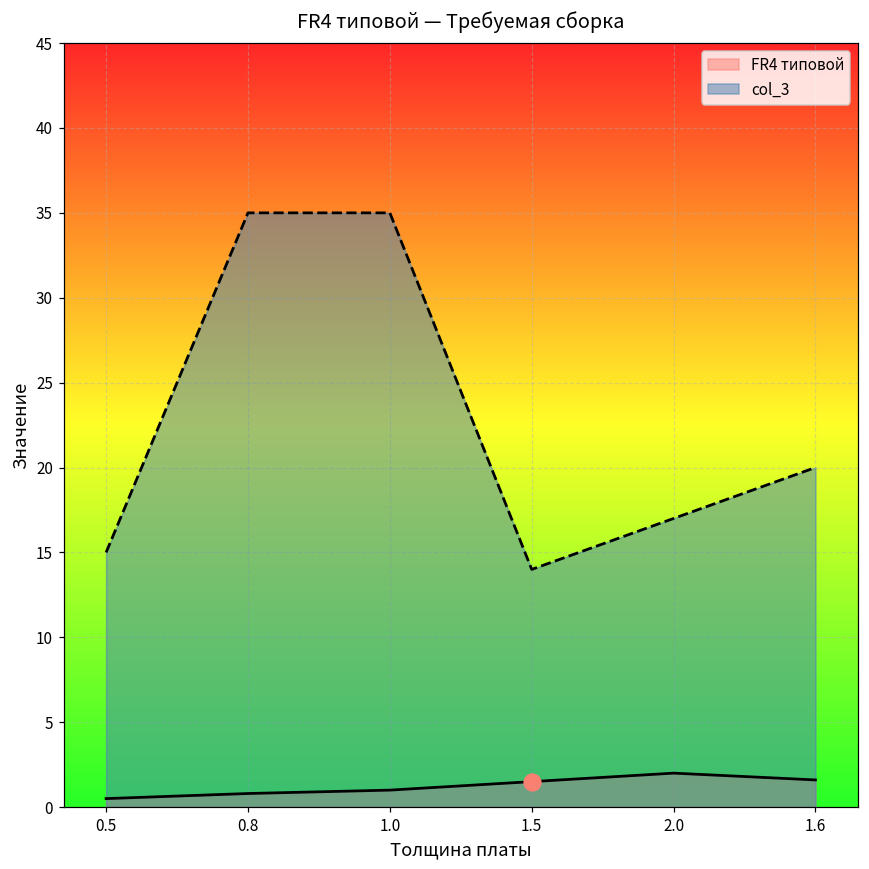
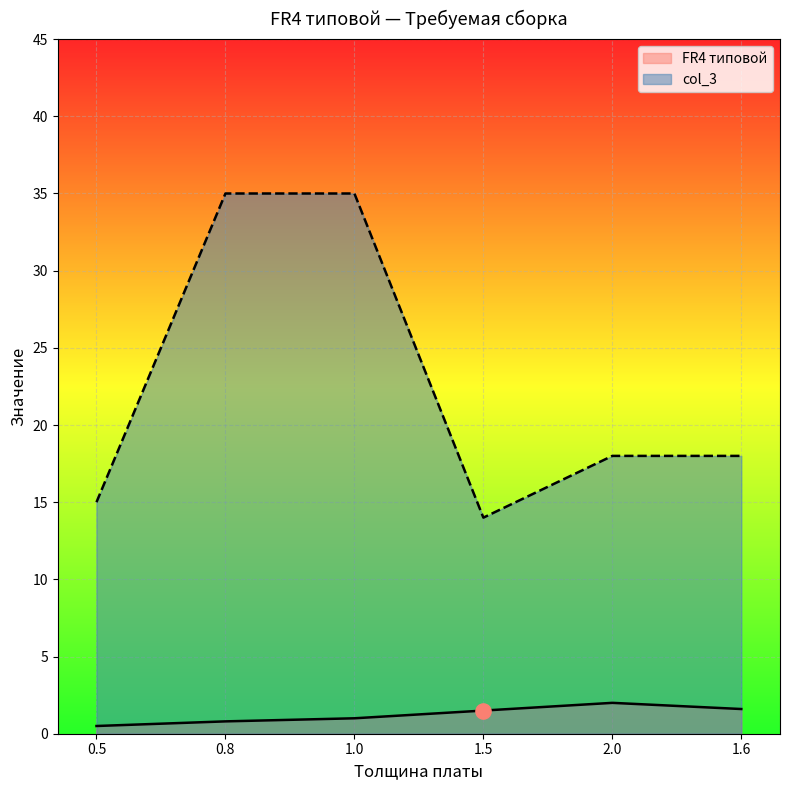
col_3, 2.0: 17 -> 18
col_3, 1.6: 20 -> 18
